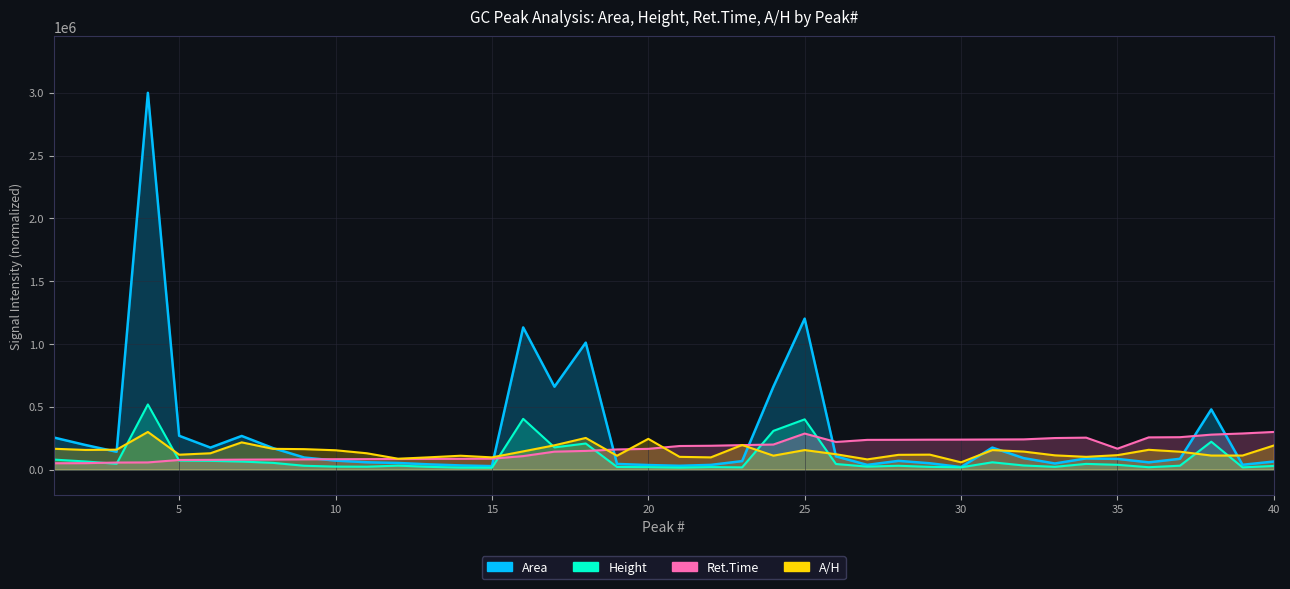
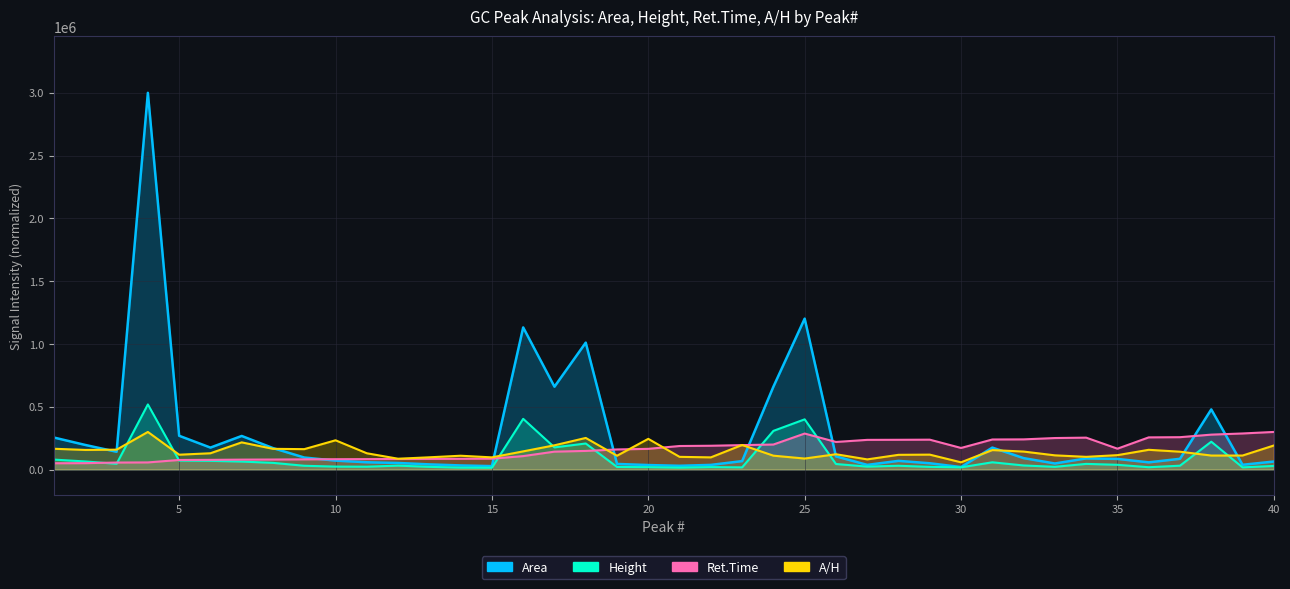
A/H, 10: 150000 -> 230000
A/H, 25: 160000 -> 90000
Ret.Time, 30: 240000 -> 170000
